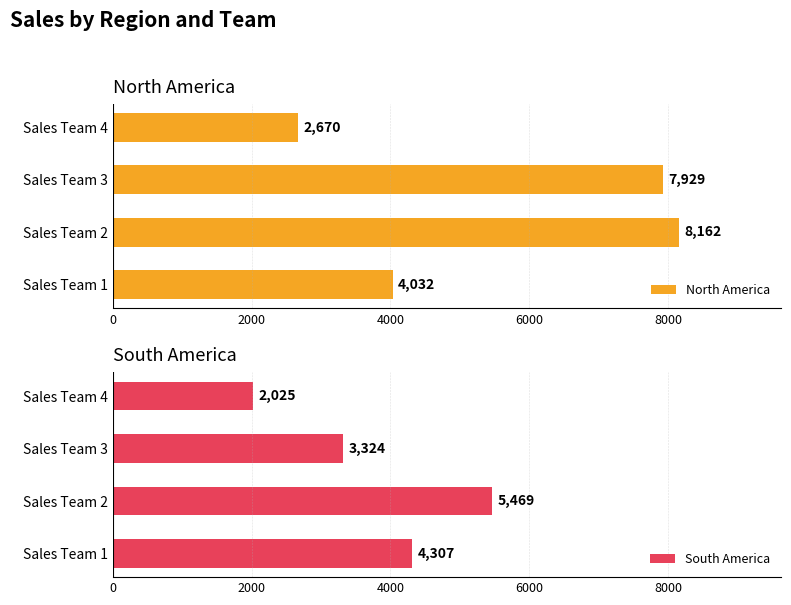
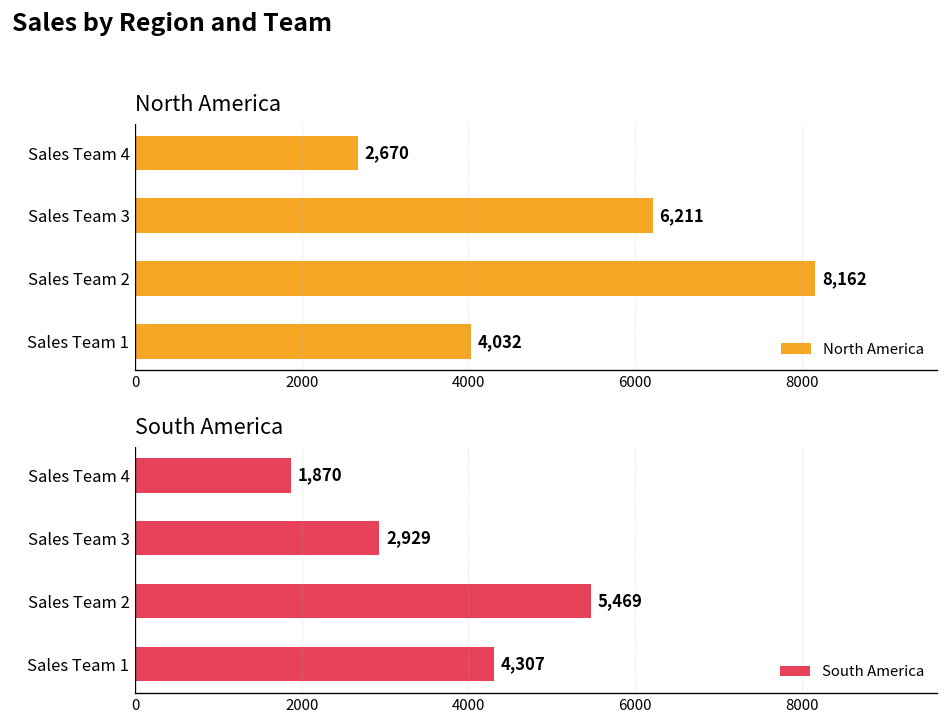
North America, Sales Team 3: 7,929 -> 6,211
South America, Sales Team 4: 2,025 -> 1,870
South America, Sales Team 3: 3,324 -> 2,929
